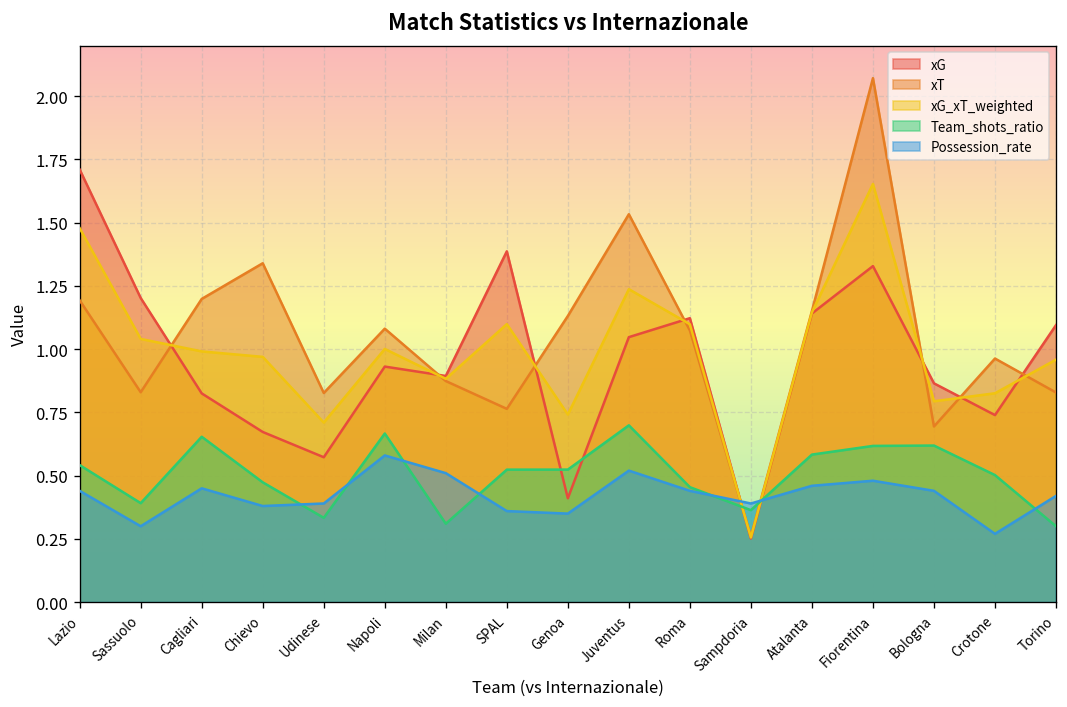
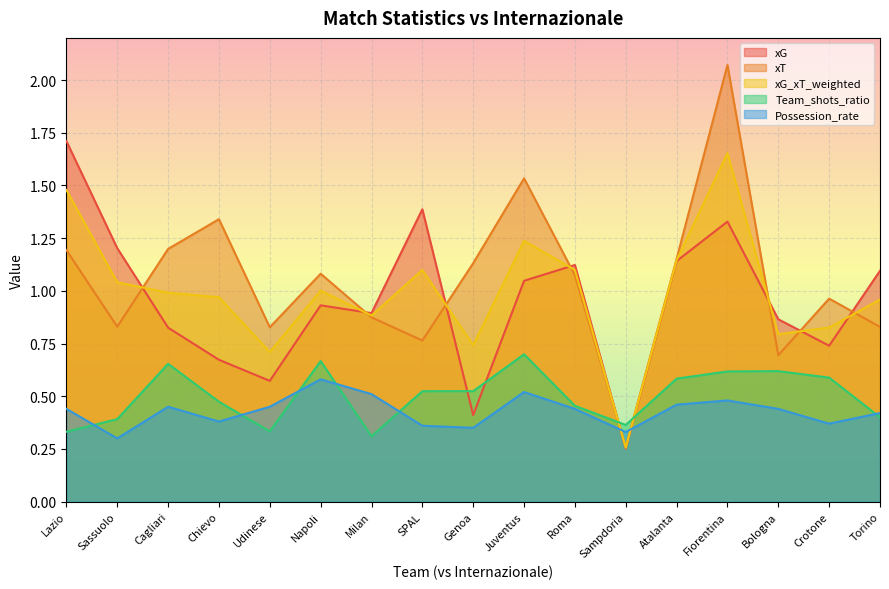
Team_shots_ratio, Lazio: 0.54 -> 0.33
Possession_rate, Udinese: 0.39 -> 0.45
Possession_rate, Sampdoria: 0.39 -> 0.33
Team_shots_ratio, Crotone: 0.50 -> 0.59
Possession_rate, Crotone: 0.27 -> 0.37
Team_shots_ratio, Torino: 0.3 -> 0.4
